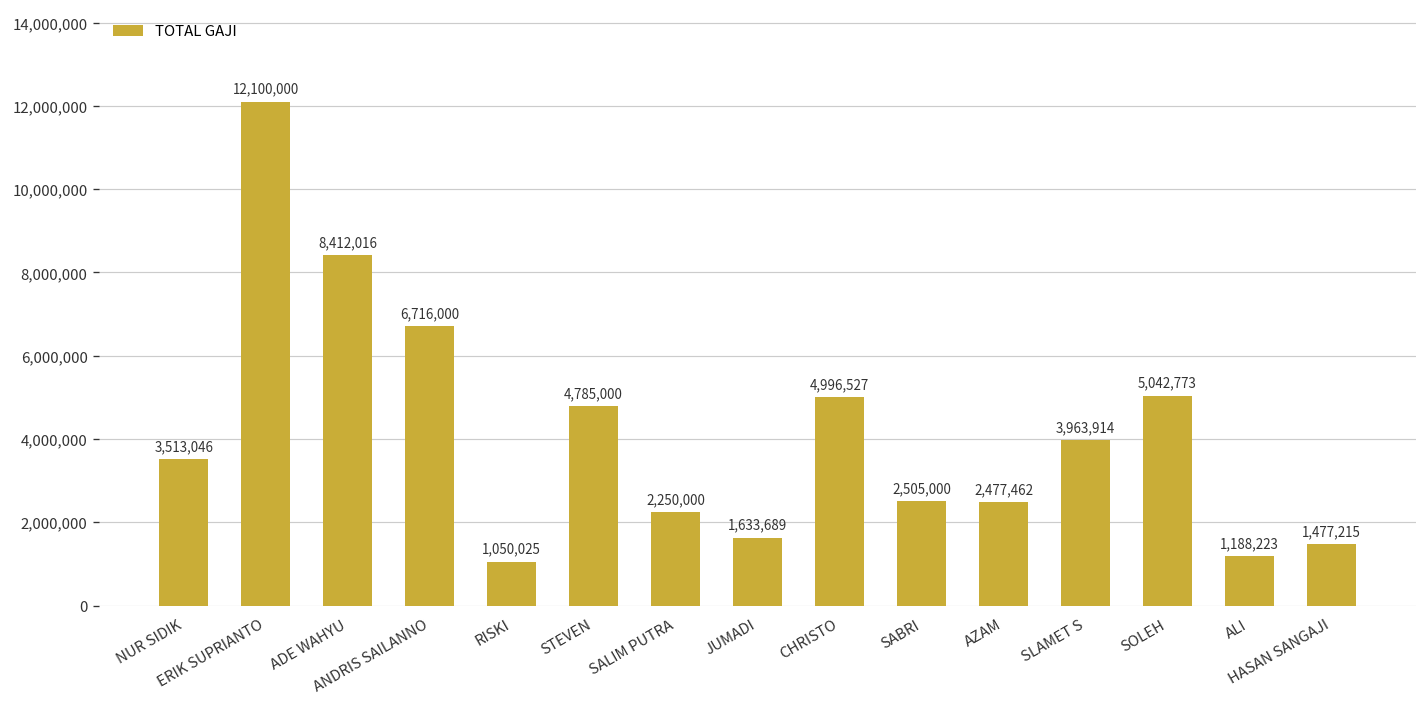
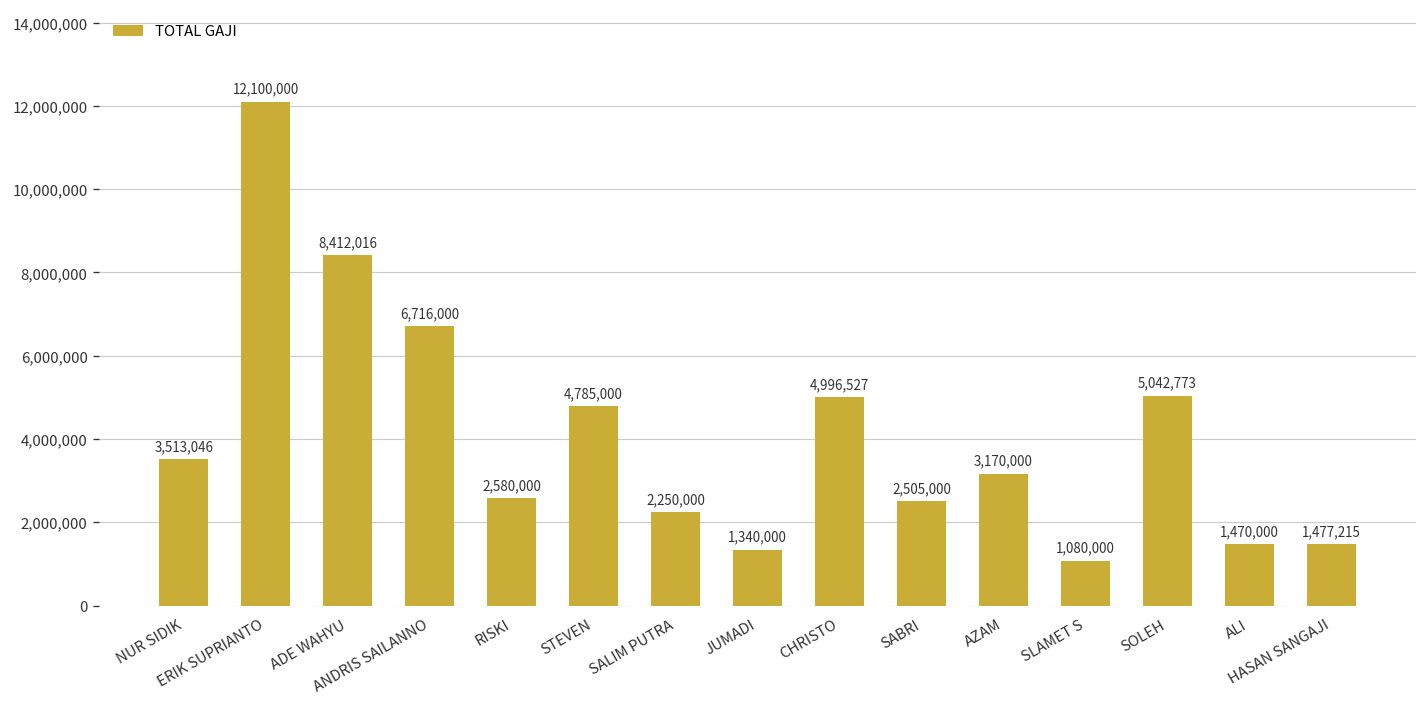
RISKI: 1,050,025 -> 2,580,000
JUMADI: 1,633,689 -> 1,340,000
AZAM: 2,477,462 -> 3,170,000
SLAMET S: 3,963,914 -> 1,080,000
ALI: 1,188,223 -> 1,470,000
